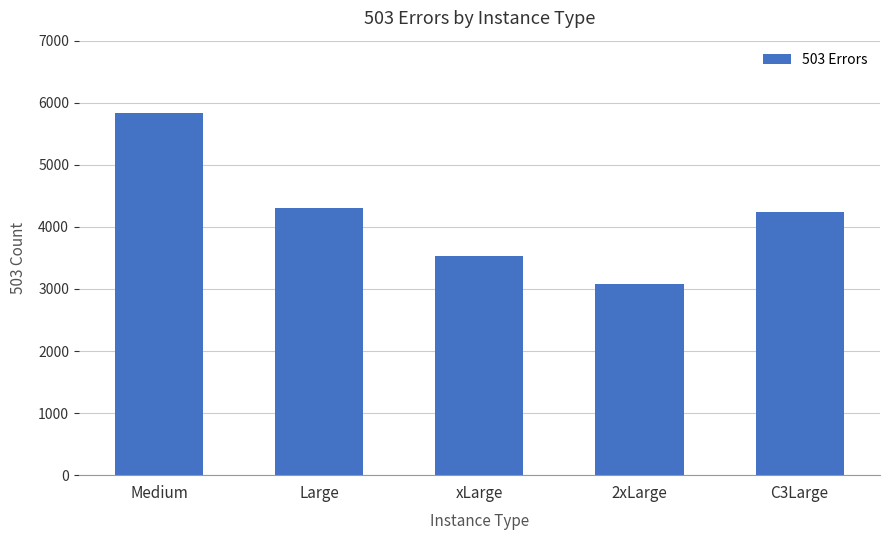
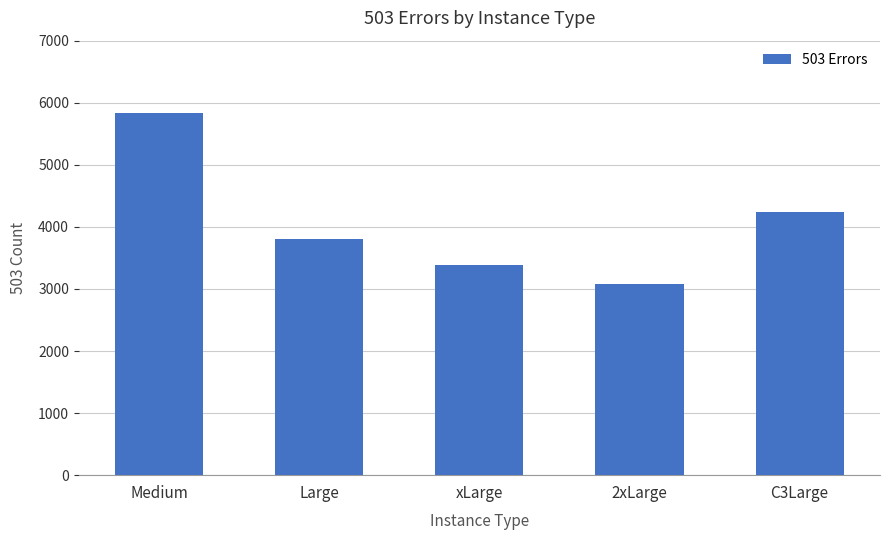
Large: 4300 -> 3800
xLarge: 3500 -> 3400
